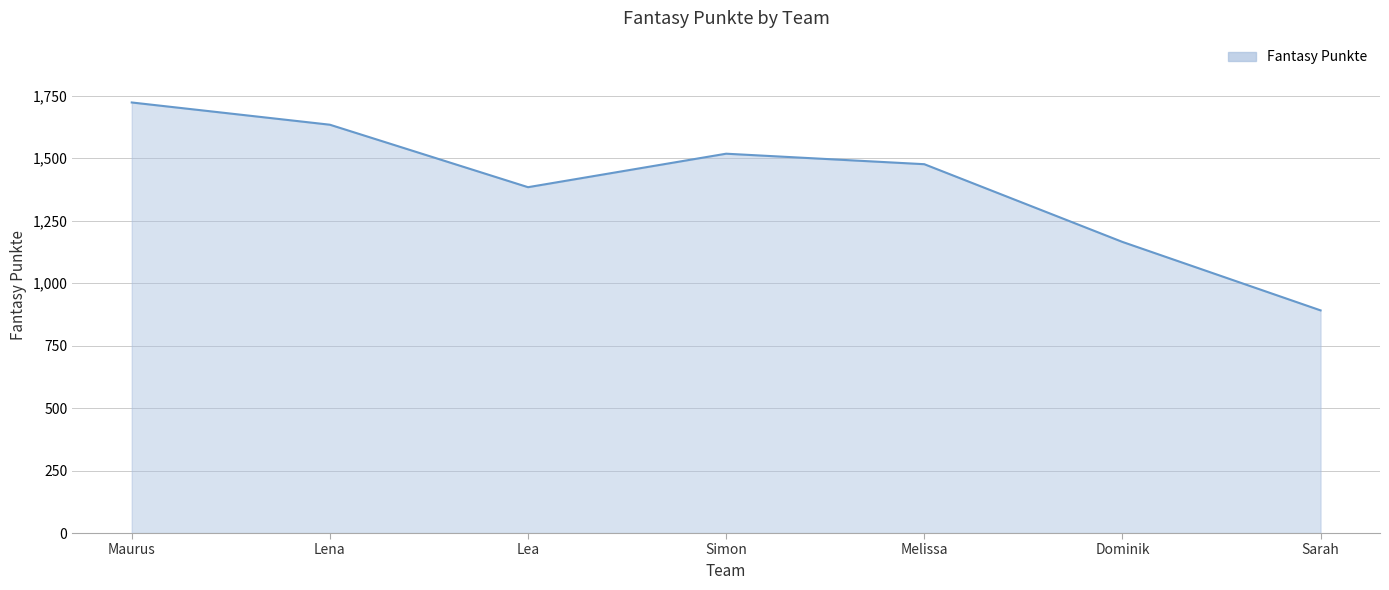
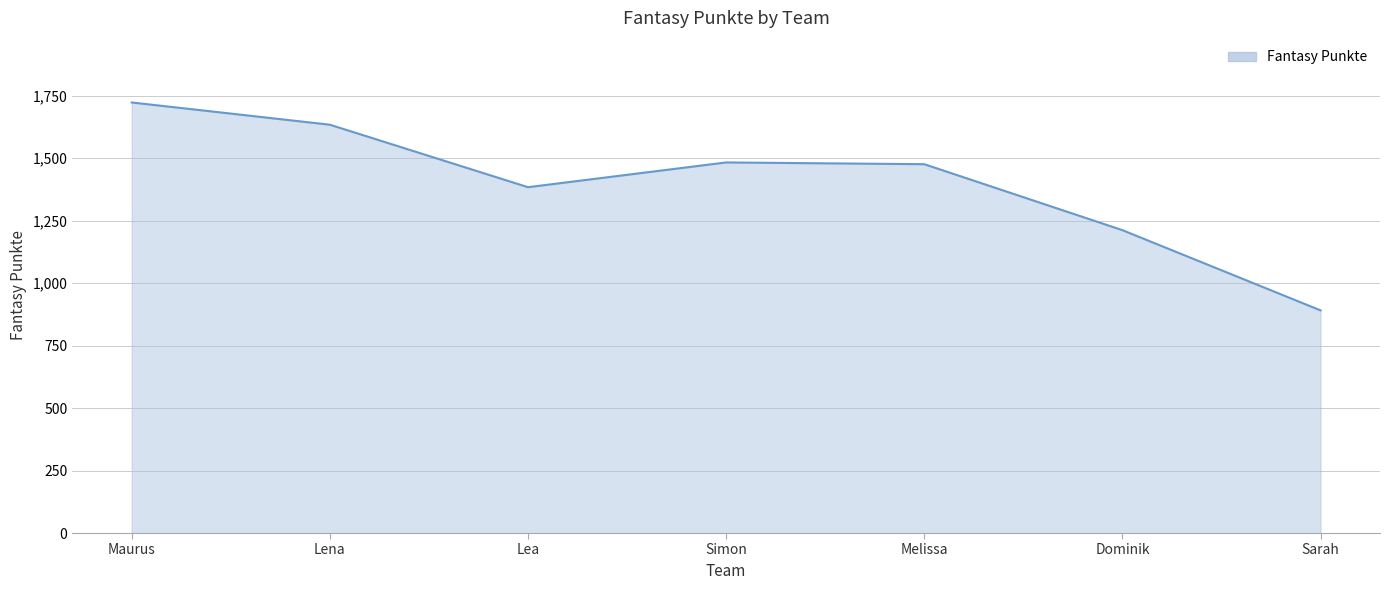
Simon: 1,520 -> 1,480
Dominik: 1,170 -> 1,210
